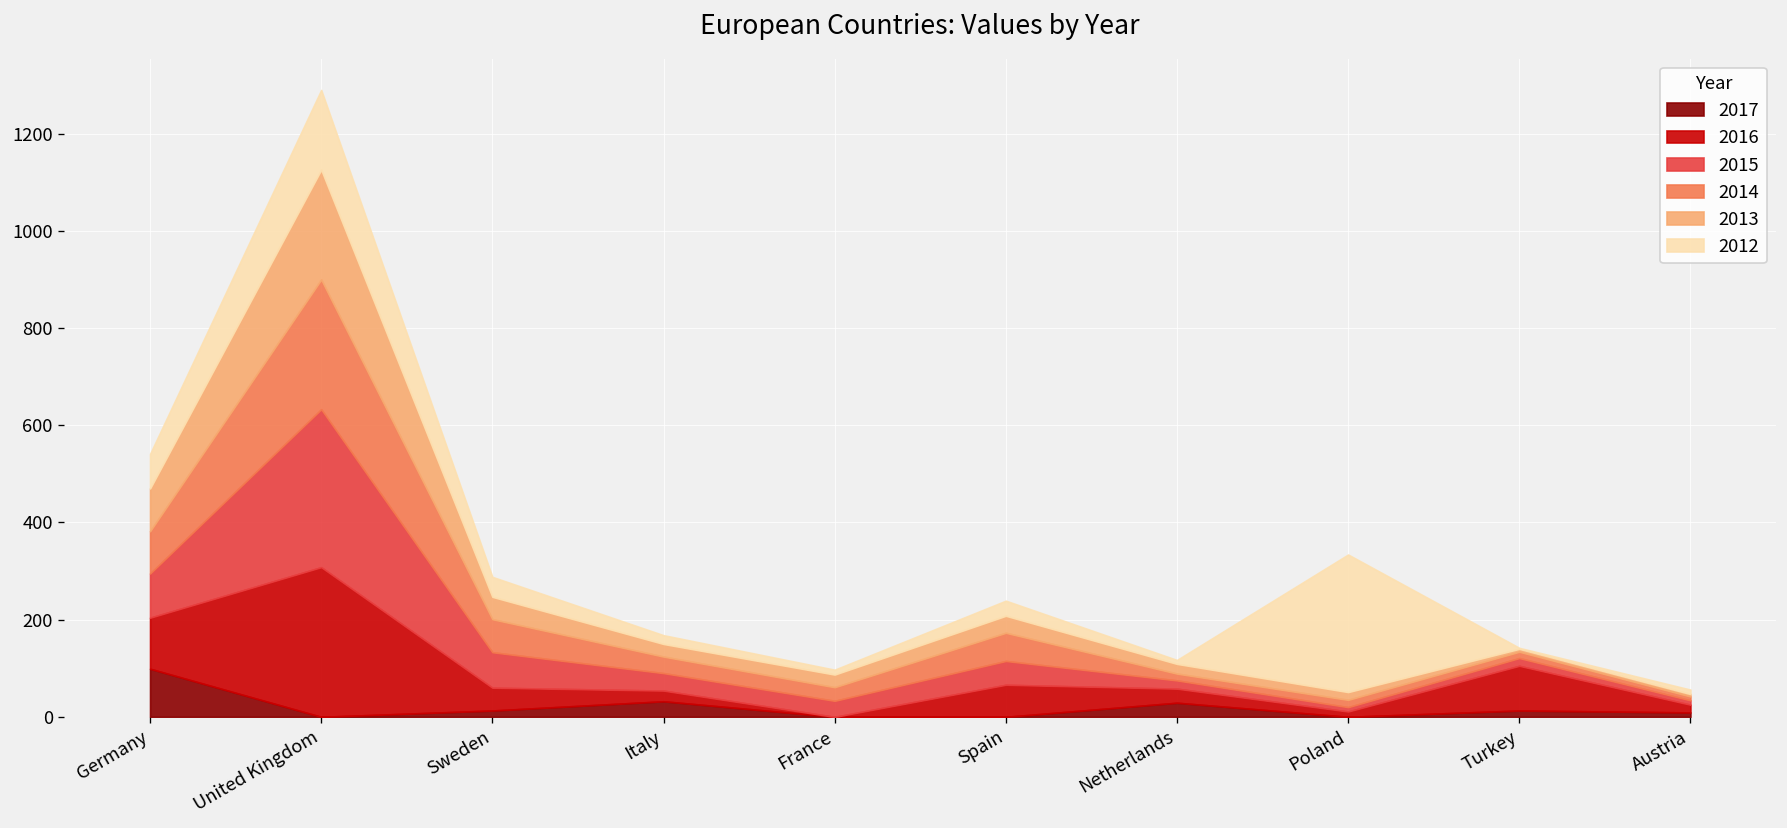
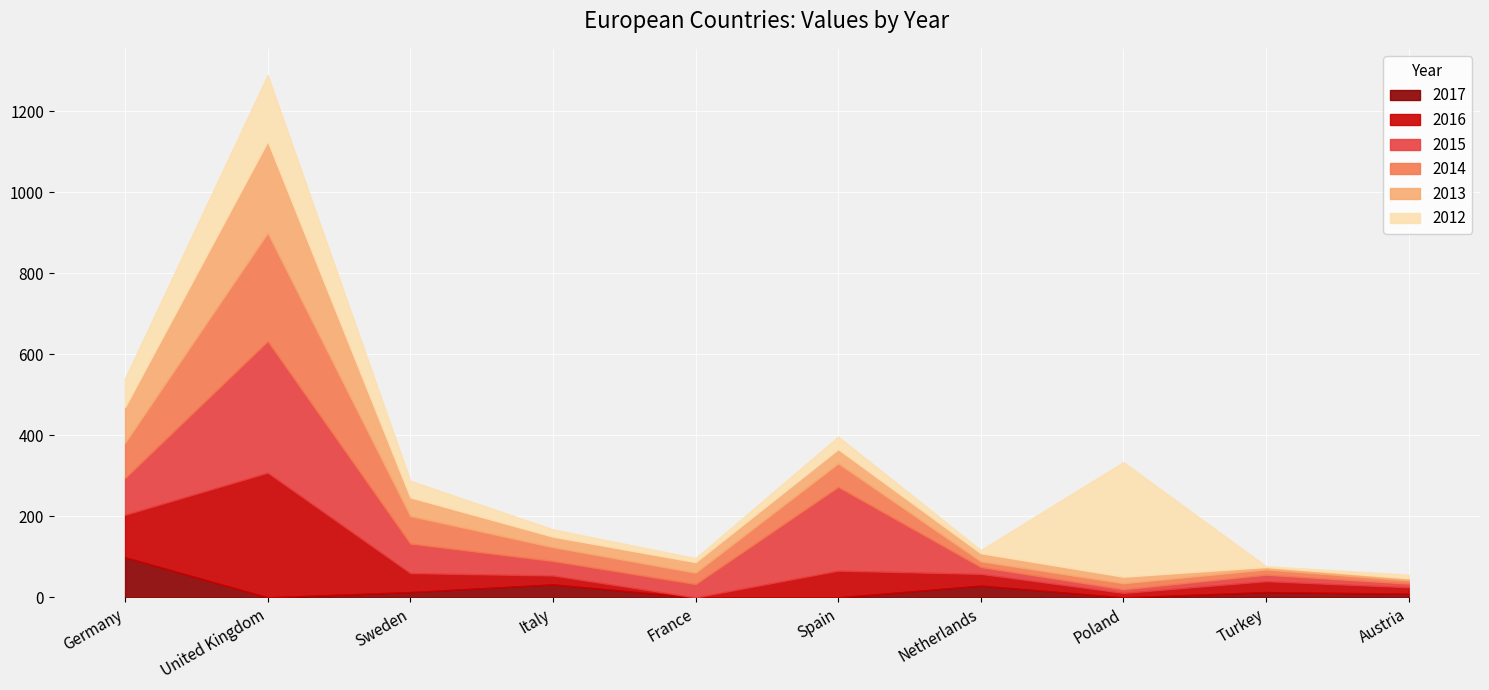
2015, Spain: 50 -> 210
2016, Turkey: 90 -> 30
